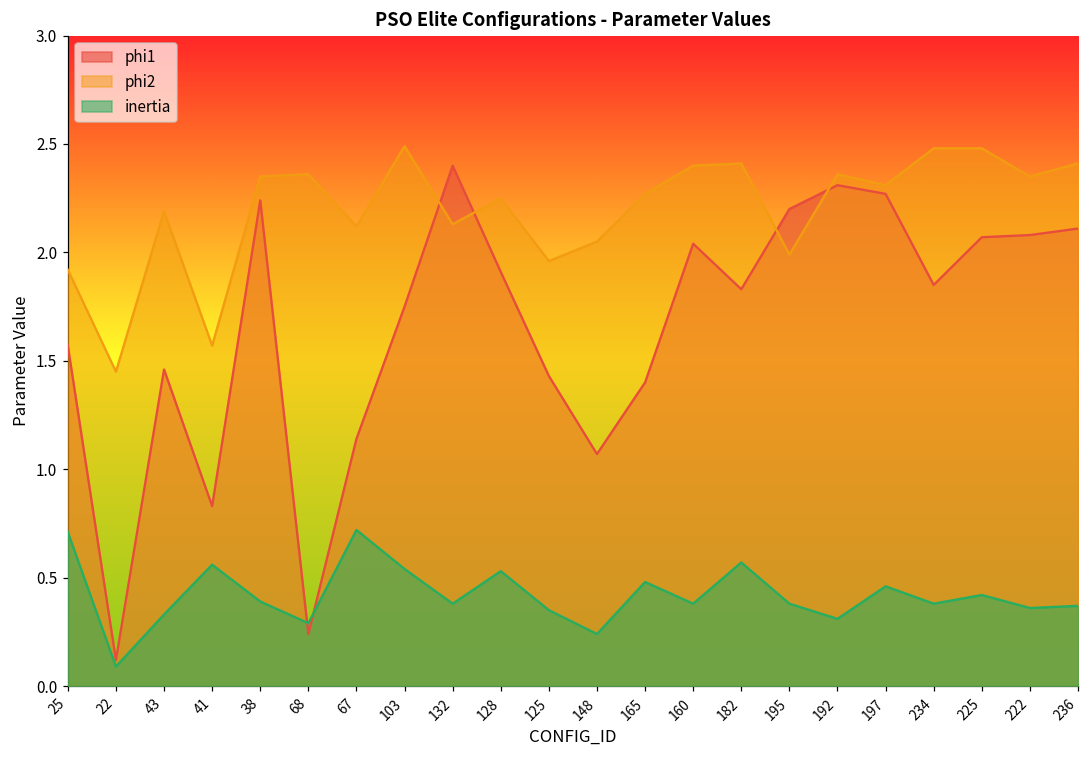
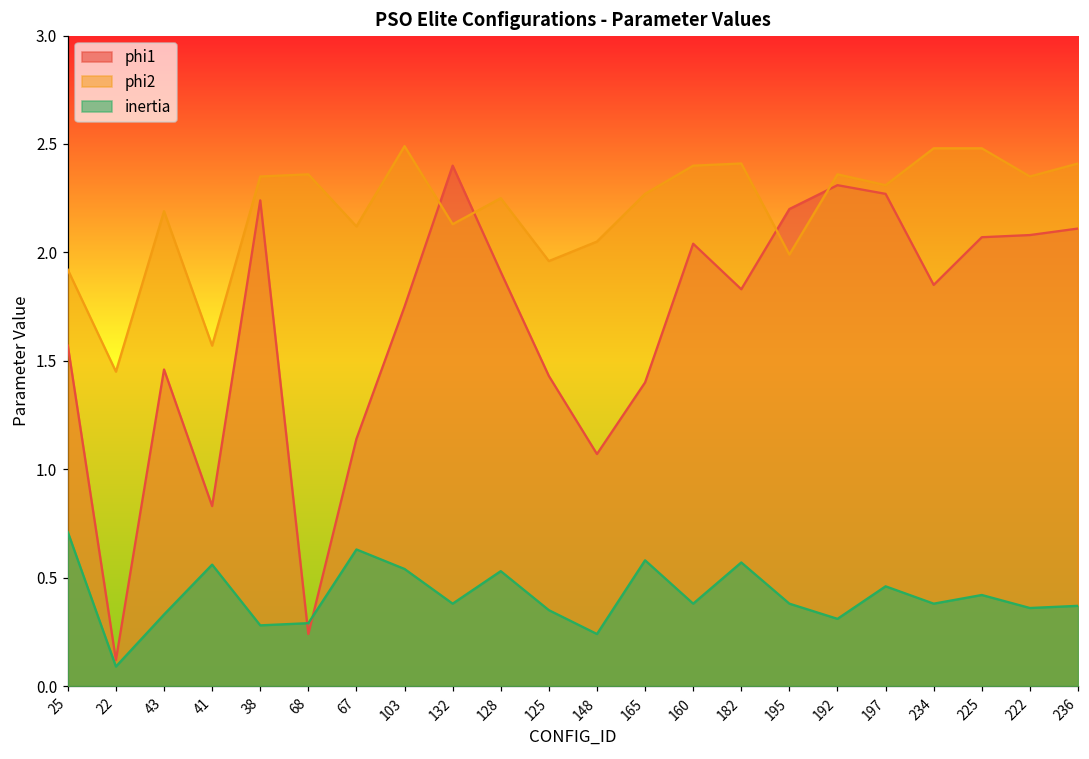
inertia, 38: 0.39 -> 0.28
inertia, 67: 0.72 -> 0.63
inertia, 165: 0.48 -> 0.58
